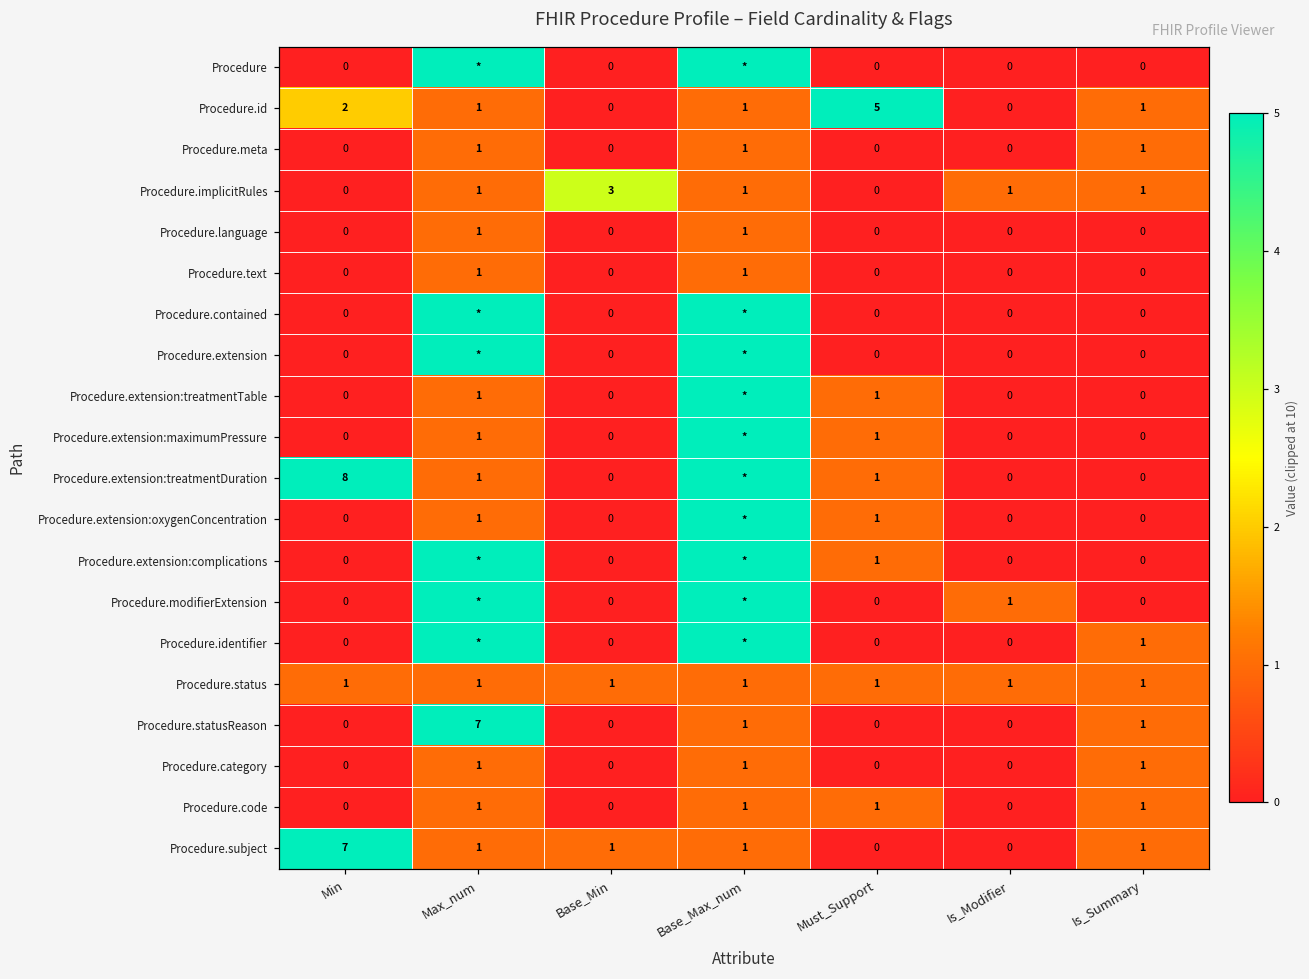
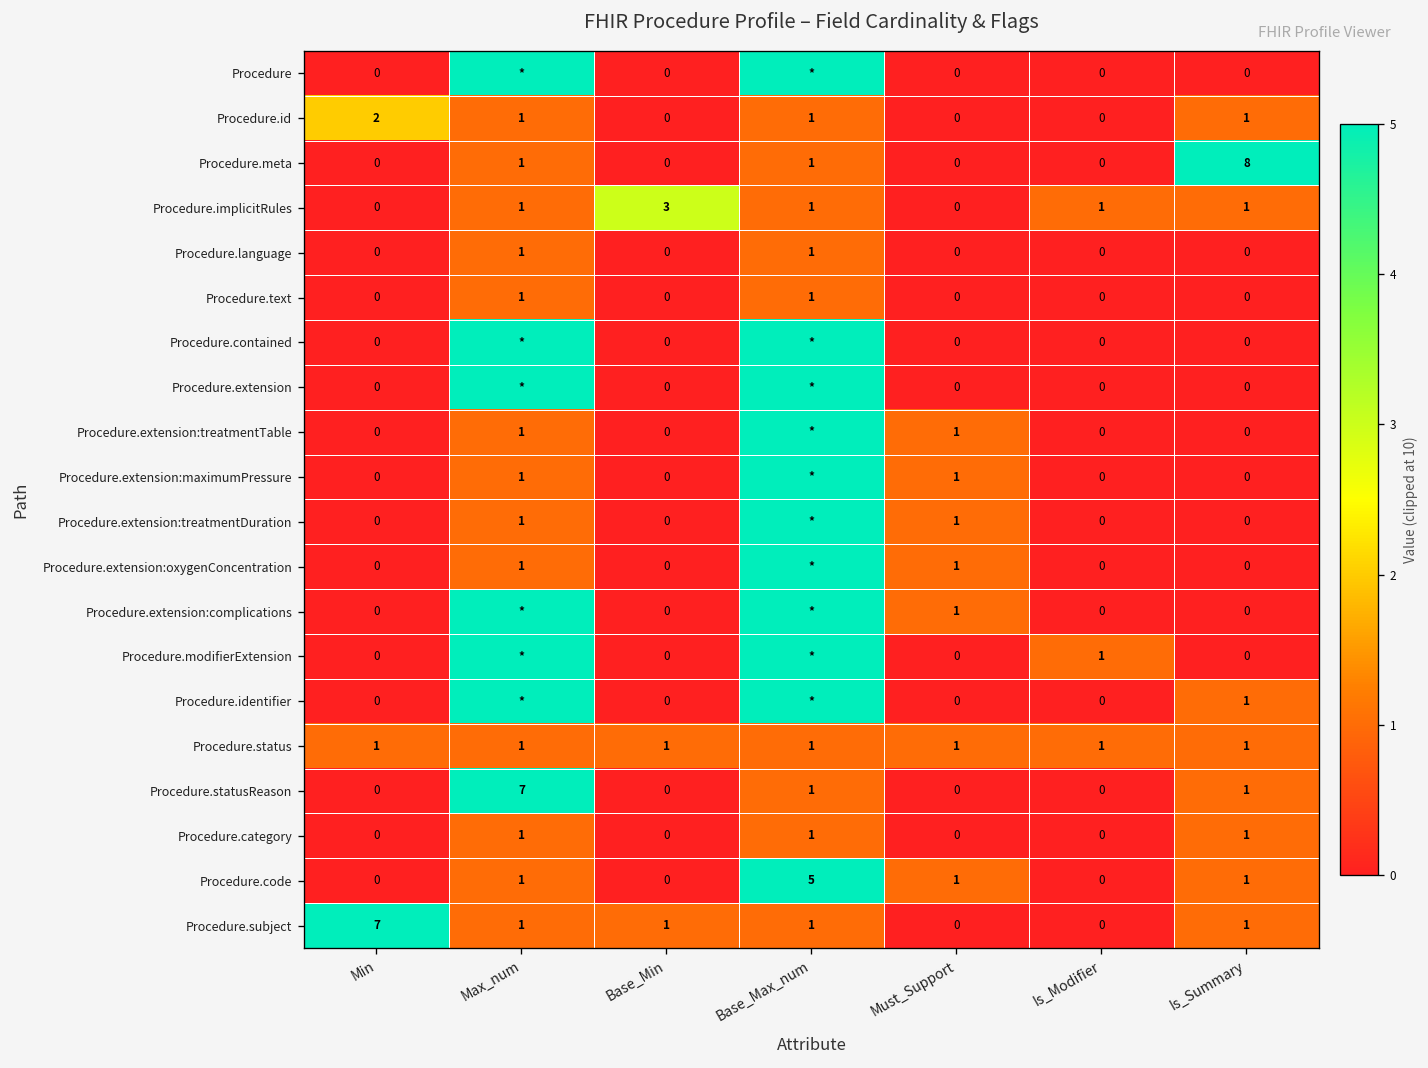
Procedure.id, Must_Support: 5 -> 0
Procedure.meta, Is_Summary: 1 -> 8
Procedure.extension:treatmentDuration, Min: 8 -> 0
Procedure.code, Base_Max_num: 1 -> 5
